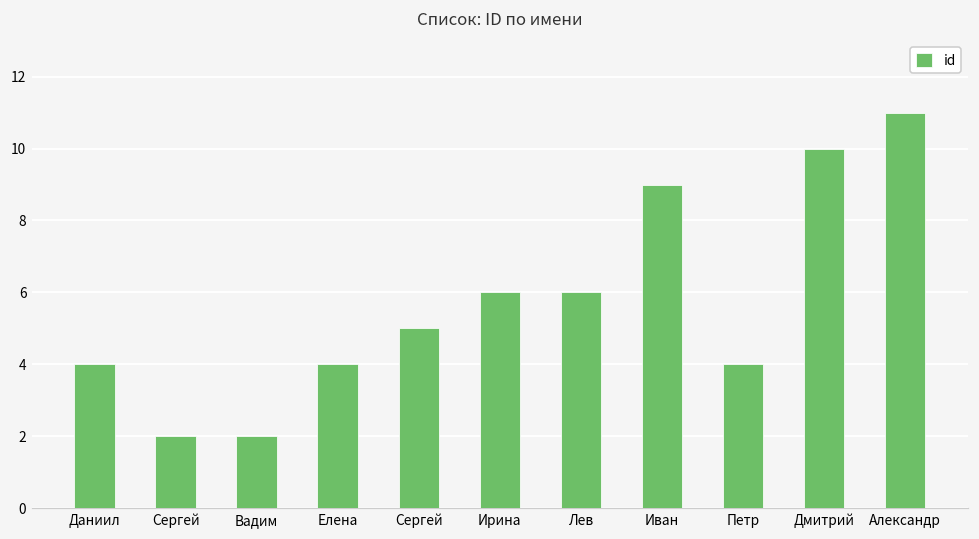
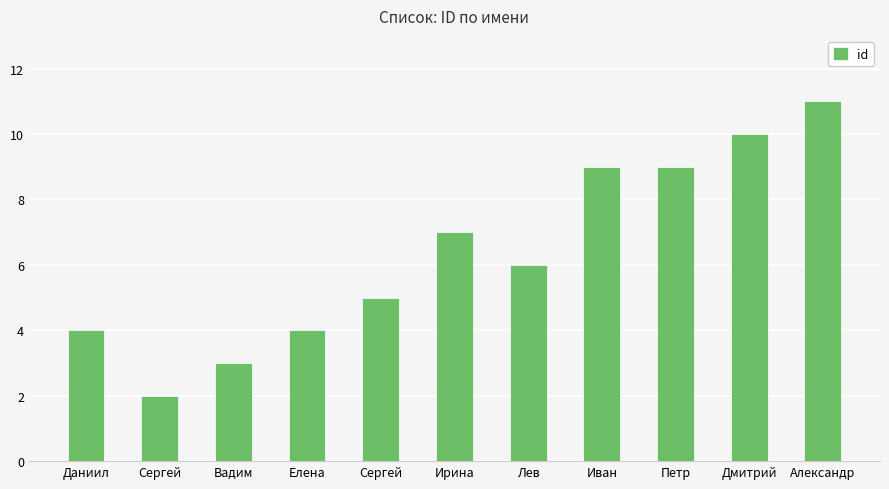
Вадим: 2 -> 3
Ирина: 6 -> 7
Петр: 4 -> 9
